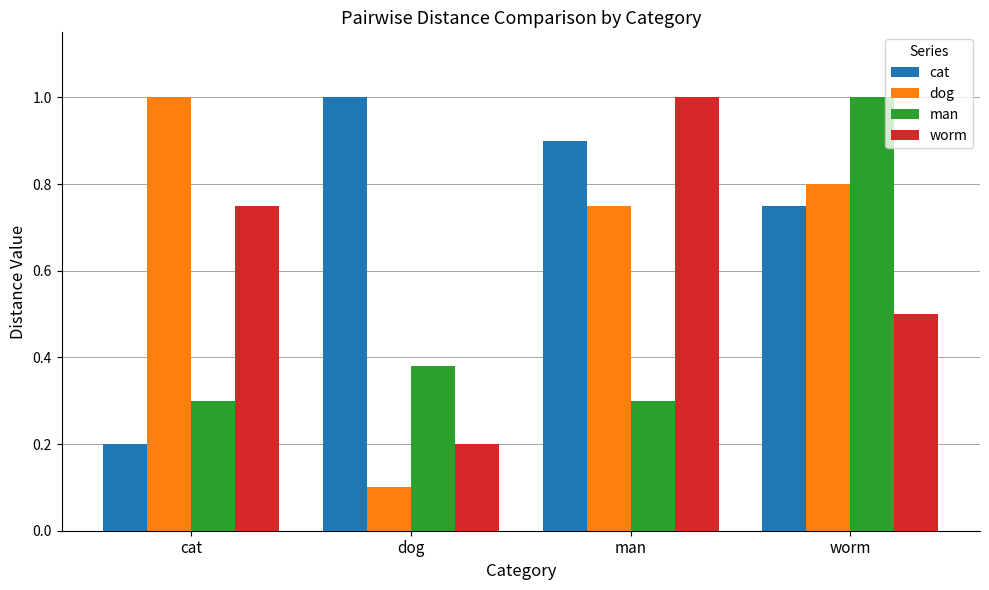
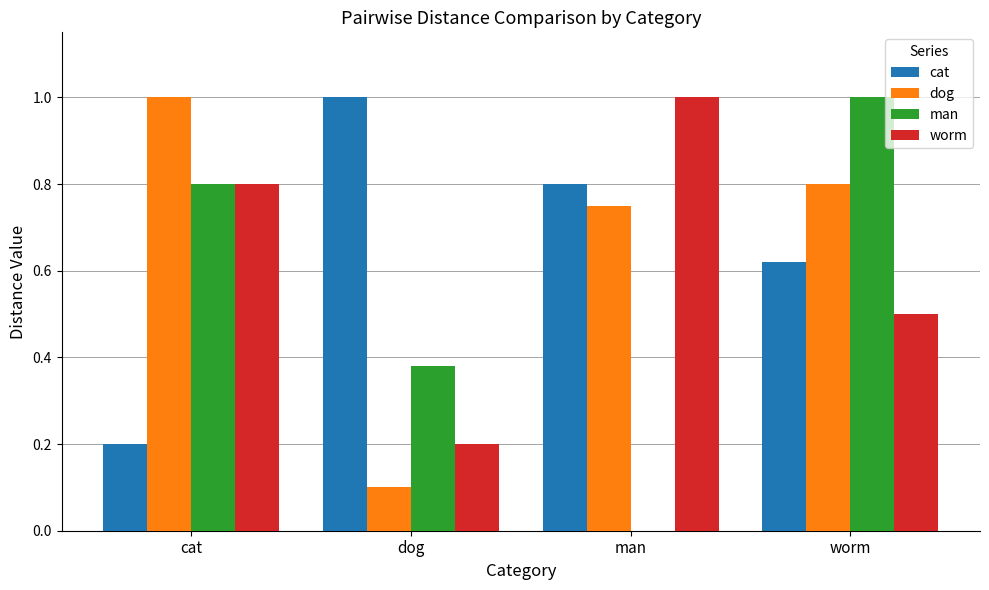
man, cat: 0.3 -> 0.8
worm, cat: 0.75 -> 0.80
cat, man: 0.9 -> 0.8
man, man: 0.3 -> 0.0
cat, worm: 0.75 -> 0.62
